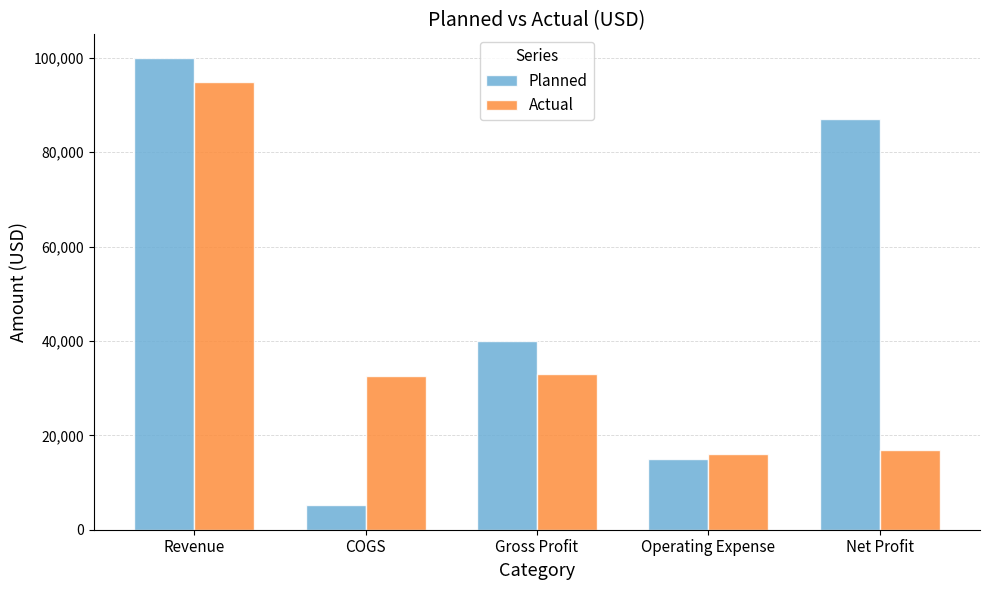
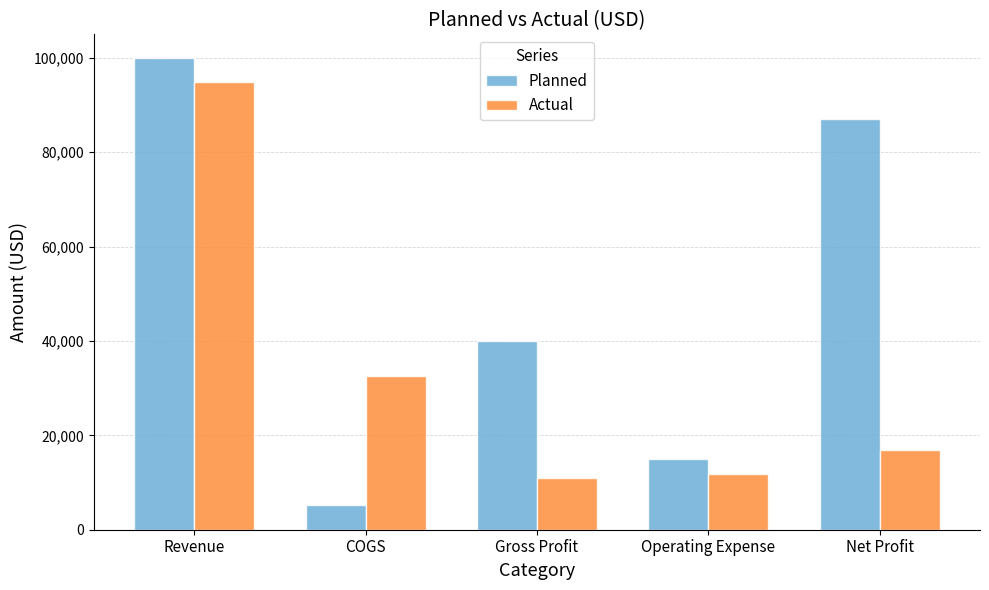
Actual, Gross Profit: 33,000 -> 11,000
Actual, Operating Expense: 16,000 -> 12,000
